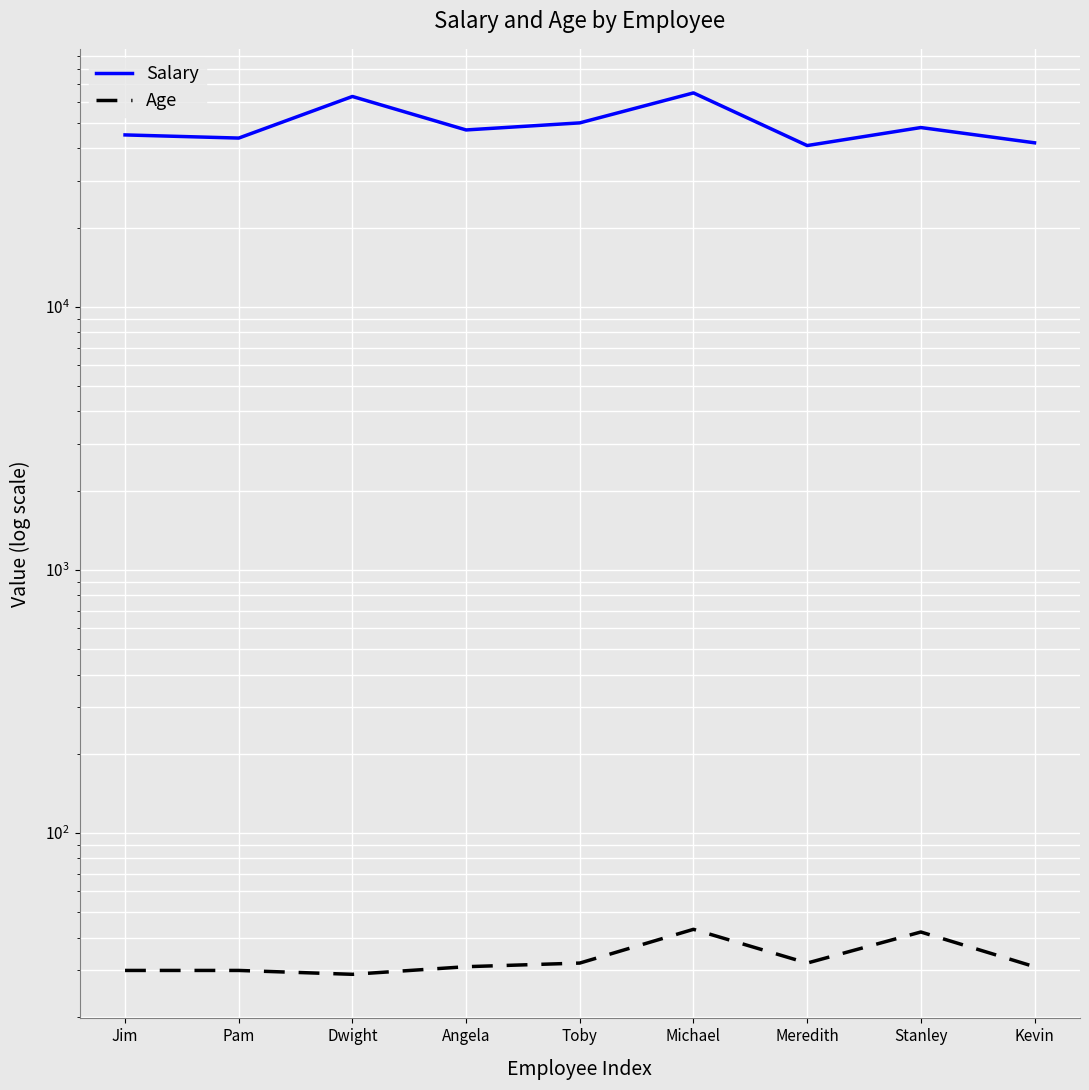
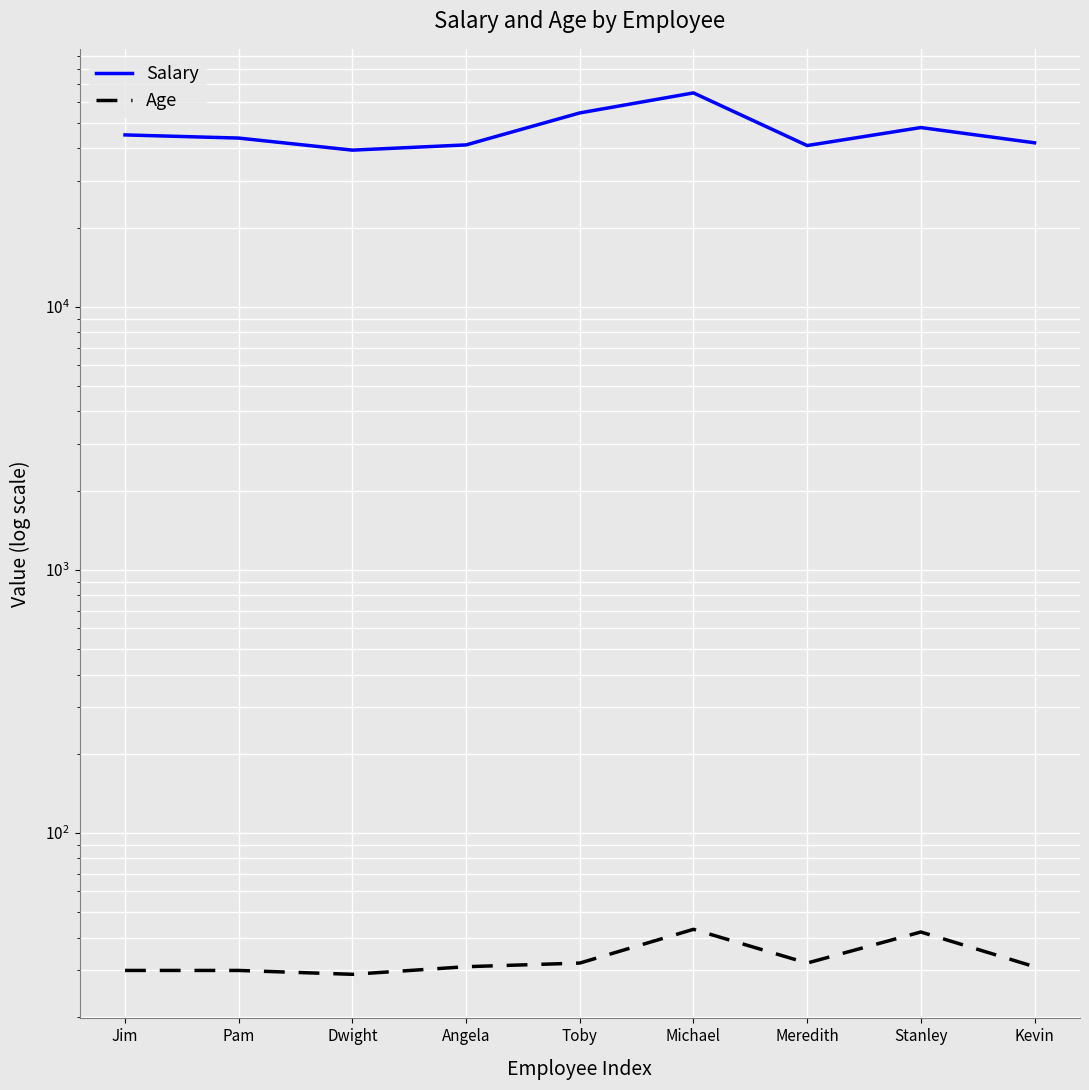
Salary, Dwight: 63000 -> 39000
Salary, Angela: 47000 -> 41000
Salary, Toby: 50000 -> 55000
